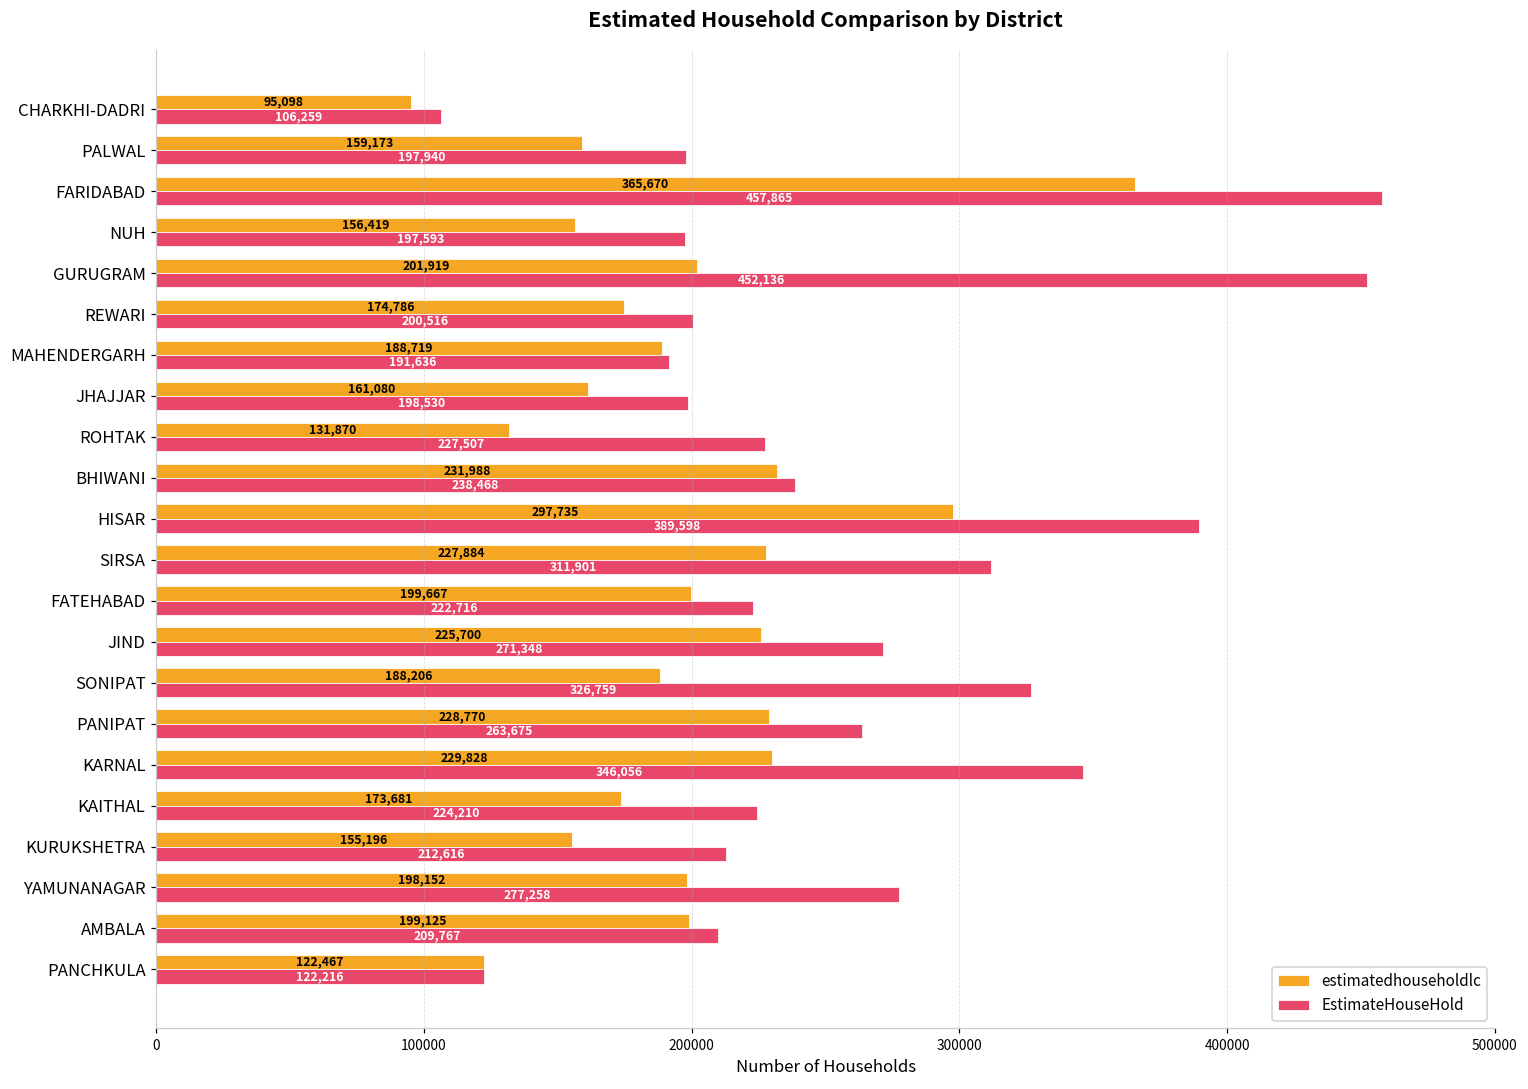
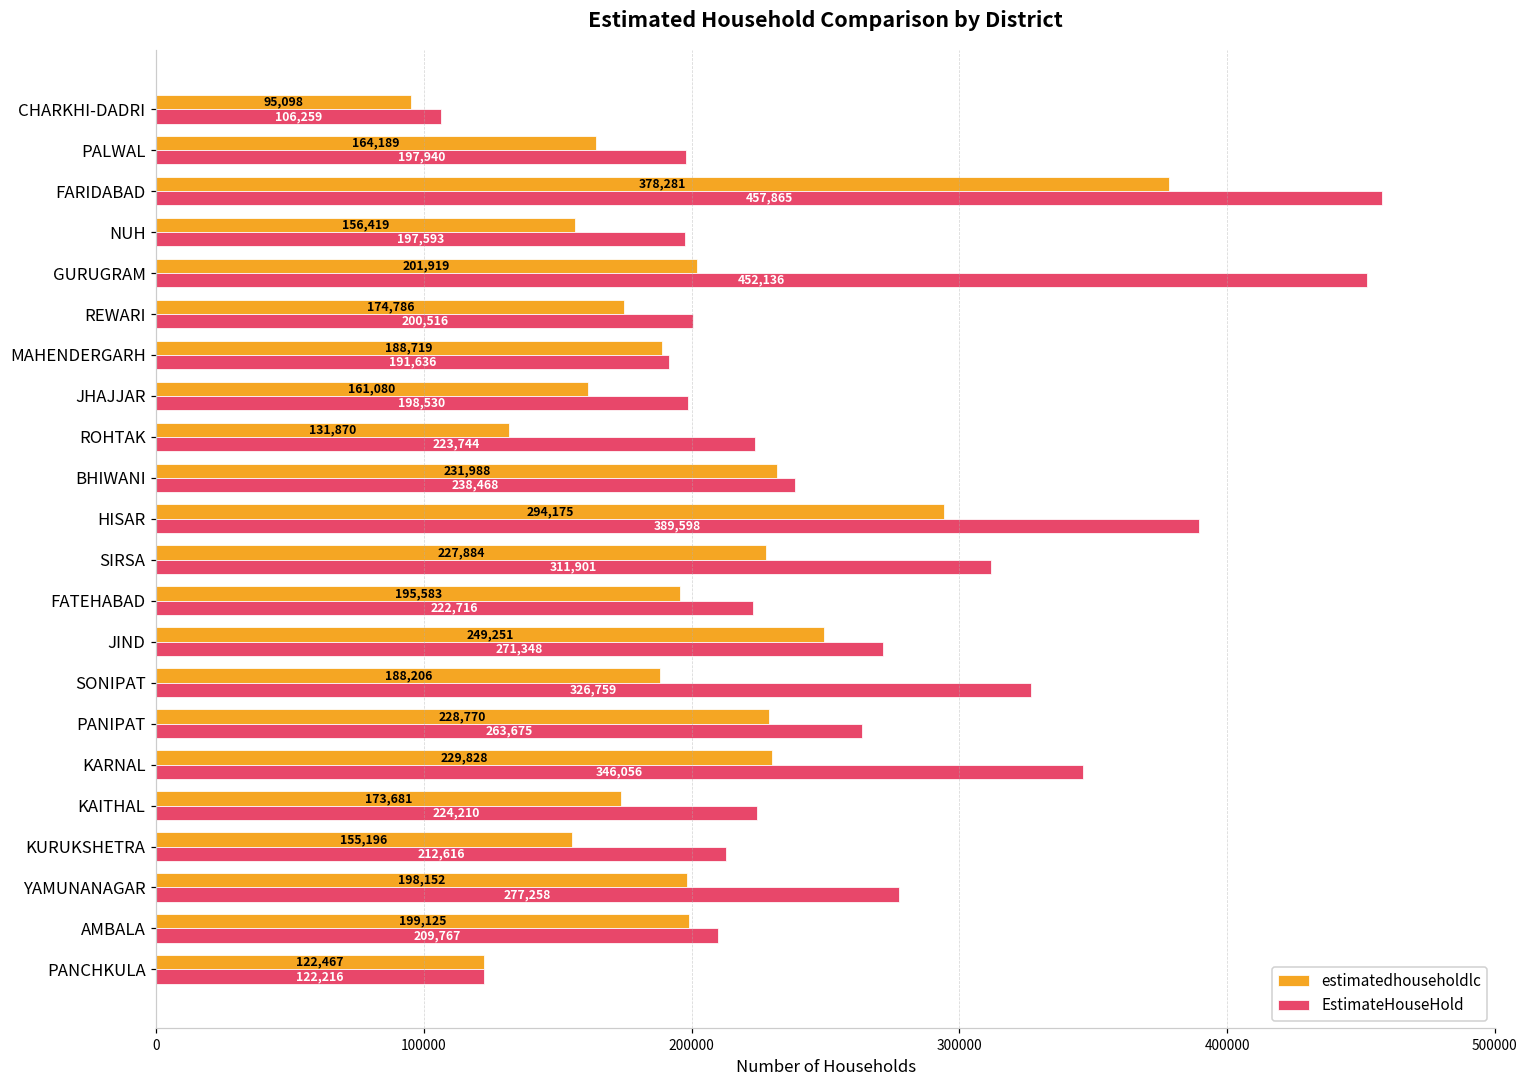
estimatedhouseholdlc, PALWAL: 159,173 -> 164,189
estimatedhouseholdlc, FARIDABAD: 365,670 -> 378,281
EstimateHouseHold, ROHTAK: 227,507 -> 223,744
estimatedhouseholdlc, HISAR: 297,735 -> 294,175
estimatedhouseholdlc, FATEHABAD: 199,667 -> 195,583
estimatedhouseholdlc, JIND: 225,700 -> 249,251
